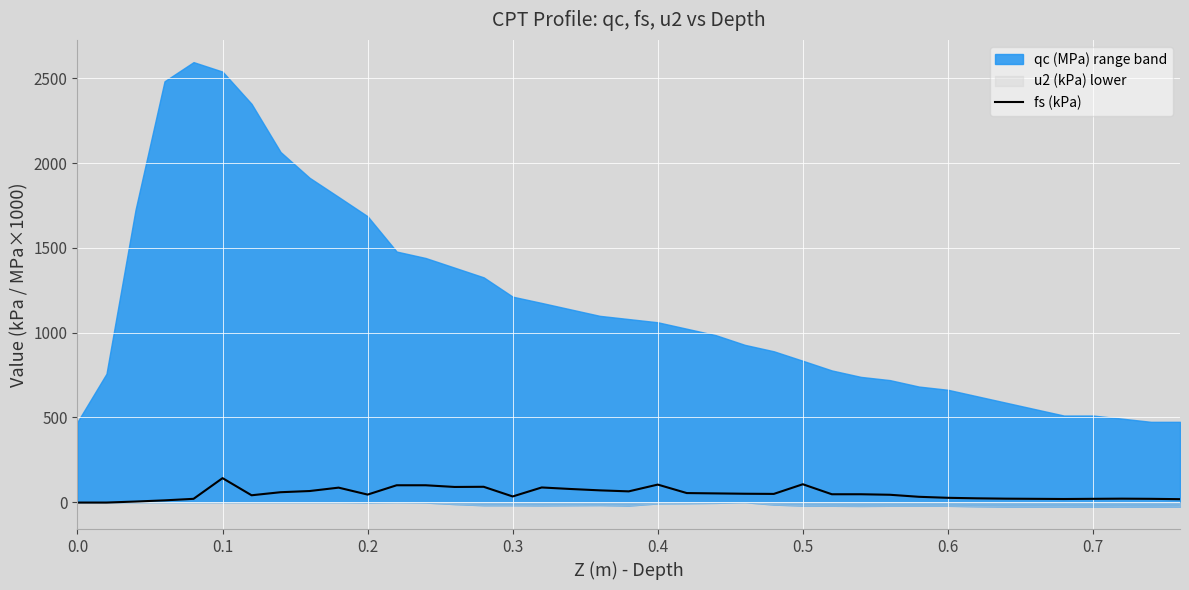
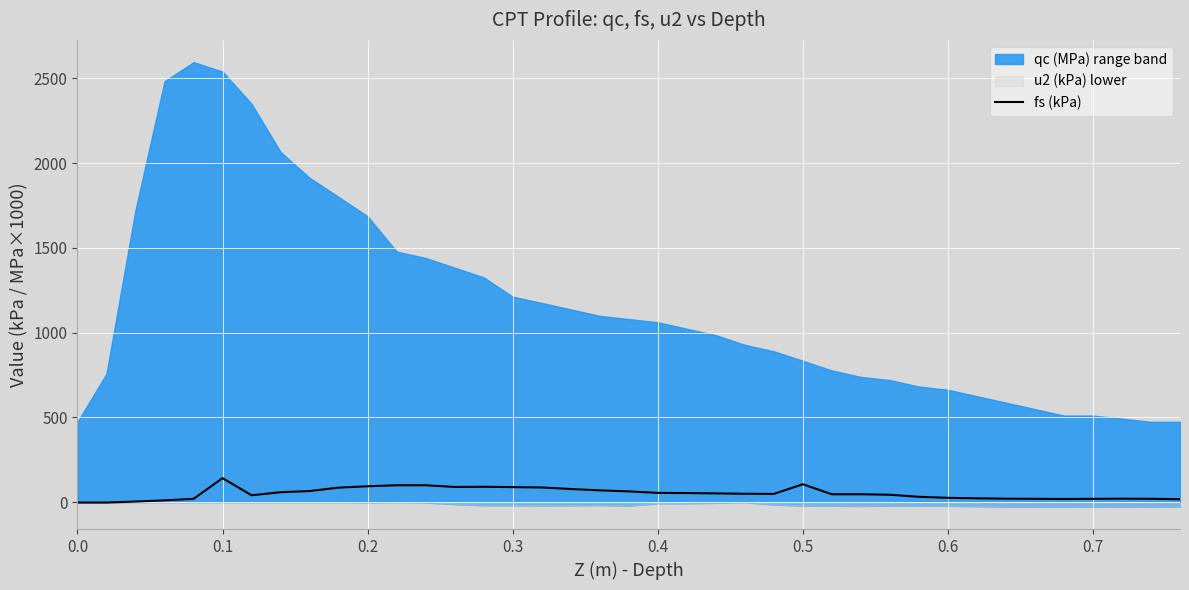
fs (kPa), 0.2: 50 -> 90
fs (kPa), 0.3: 30 -> 90
fs (kPa), 0.4: 100 -> 60
